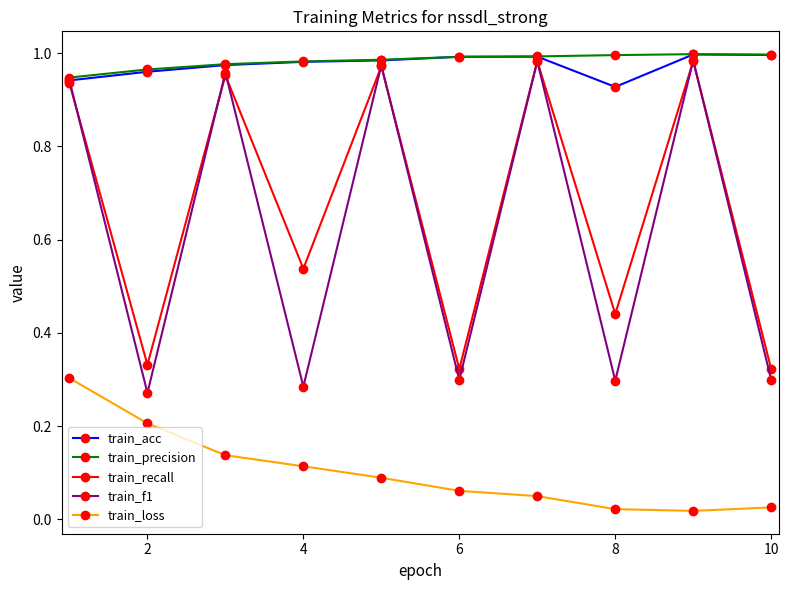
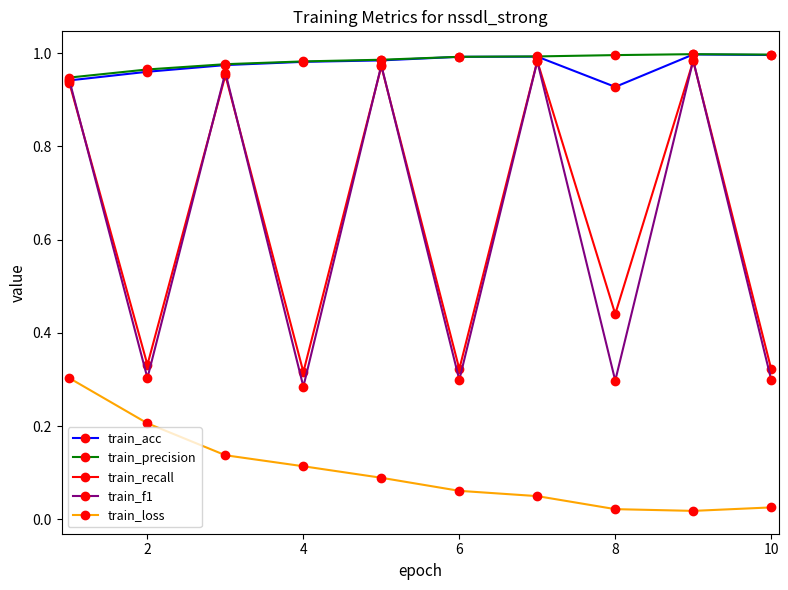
train_f1, 2: 0.27 -> 0.30
train_recall, 4: 0.54 -> 0.32
